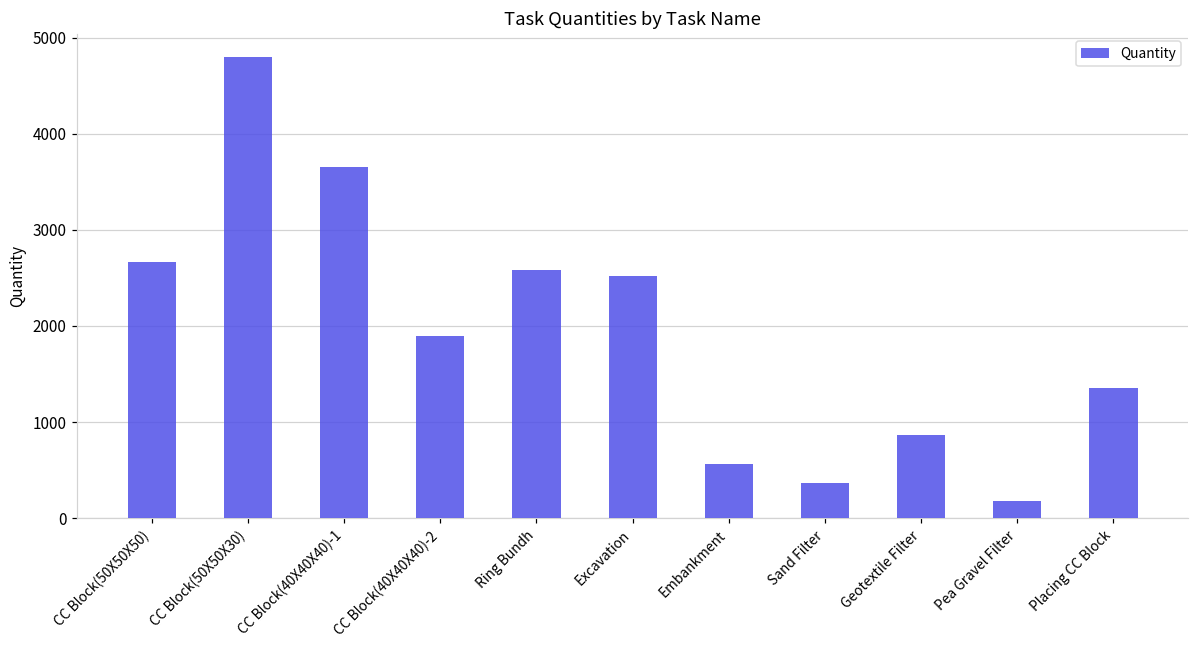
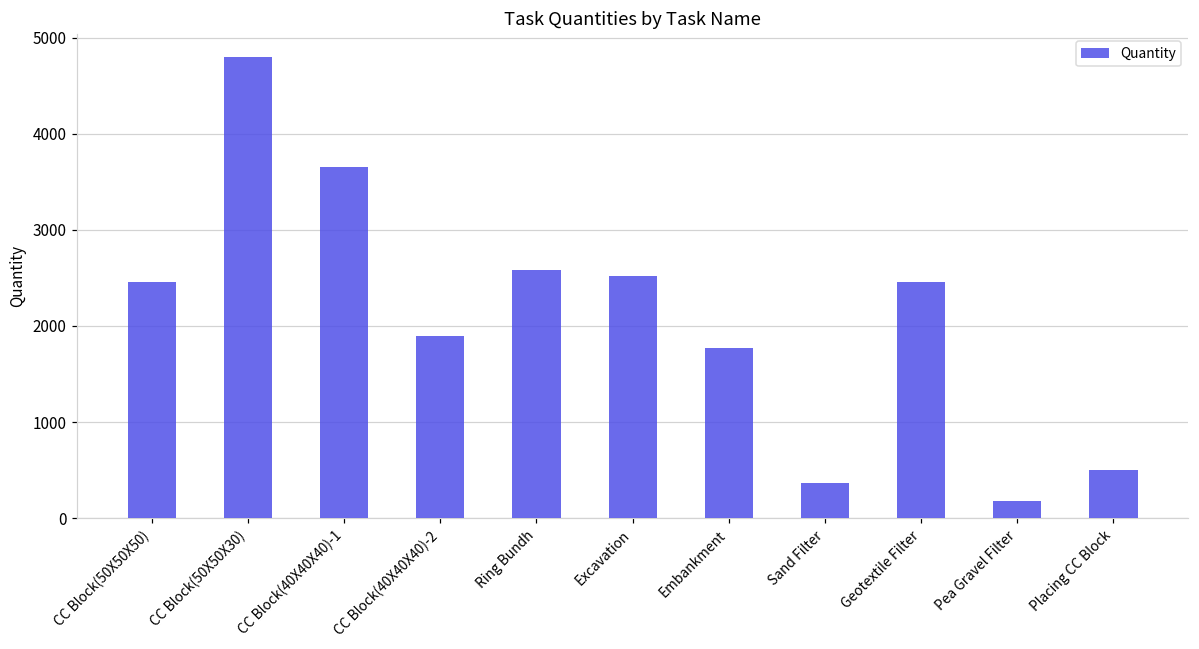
CC Block(50X50X50): 2700 -> 2500
Embankment: 600 -> 1800
Geotextile Filter: 900 -> 2500
Placing CC Block: 1400 -> 500
